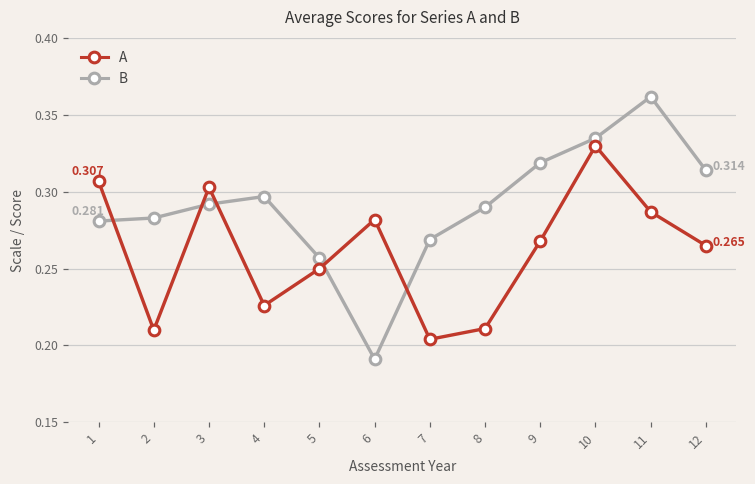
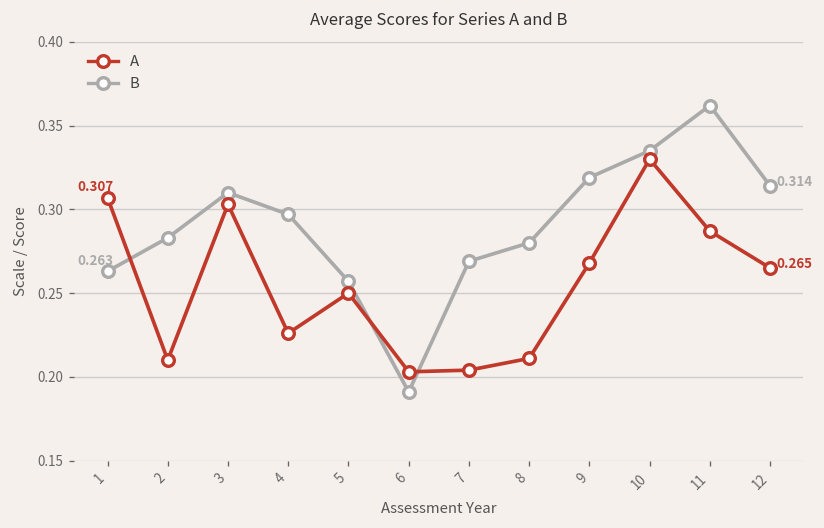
B, 1: 0.281 -> 0.263
B, 3: 0.292 -> 0.310
A, 6: 0.282 -> 0.203
B, 8: 0.29 -> 0.28
